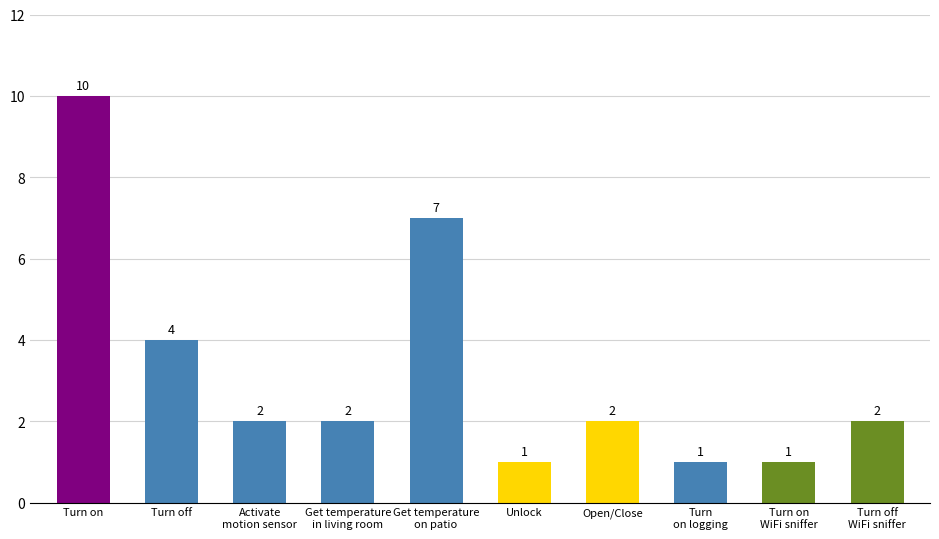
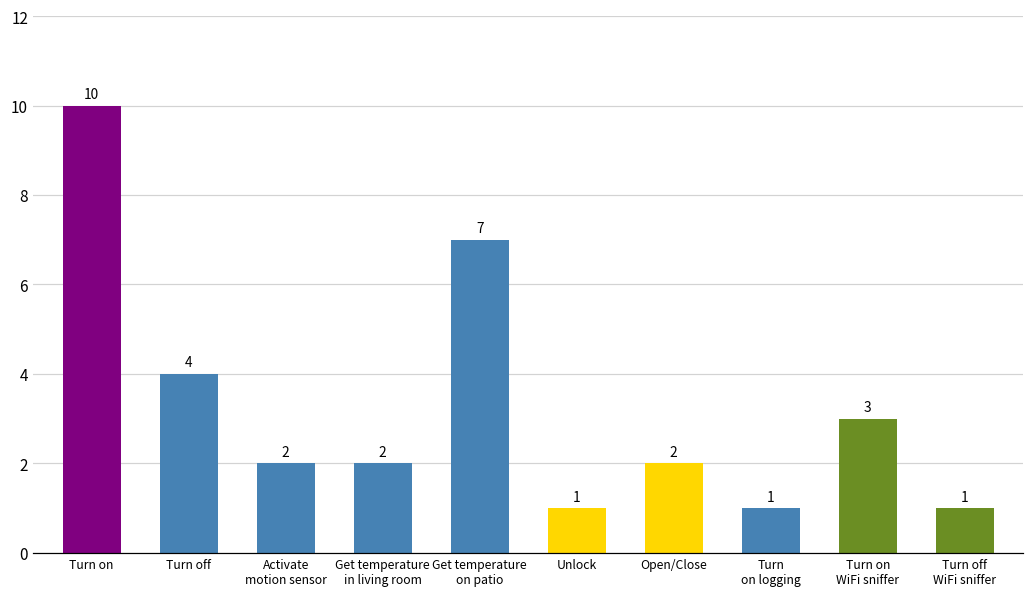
Turn on WiFi sniffer: 1 -> 3
Turn off WiFi sniffer: 2 -> 1
